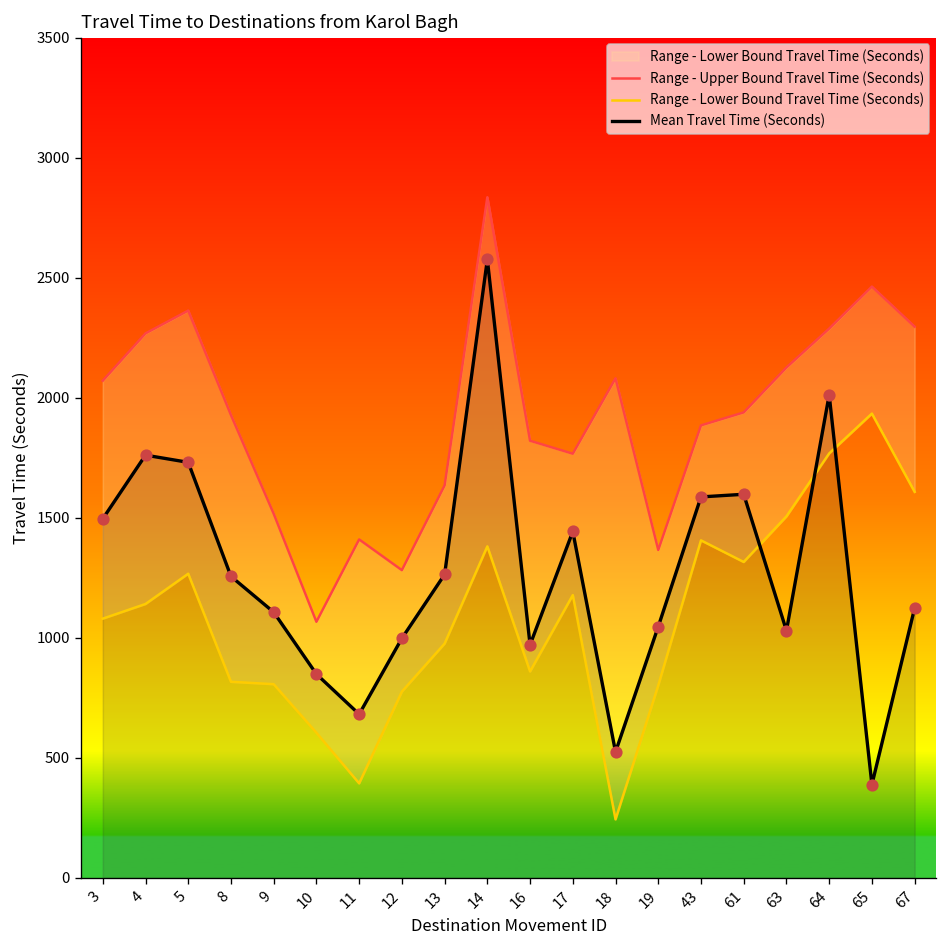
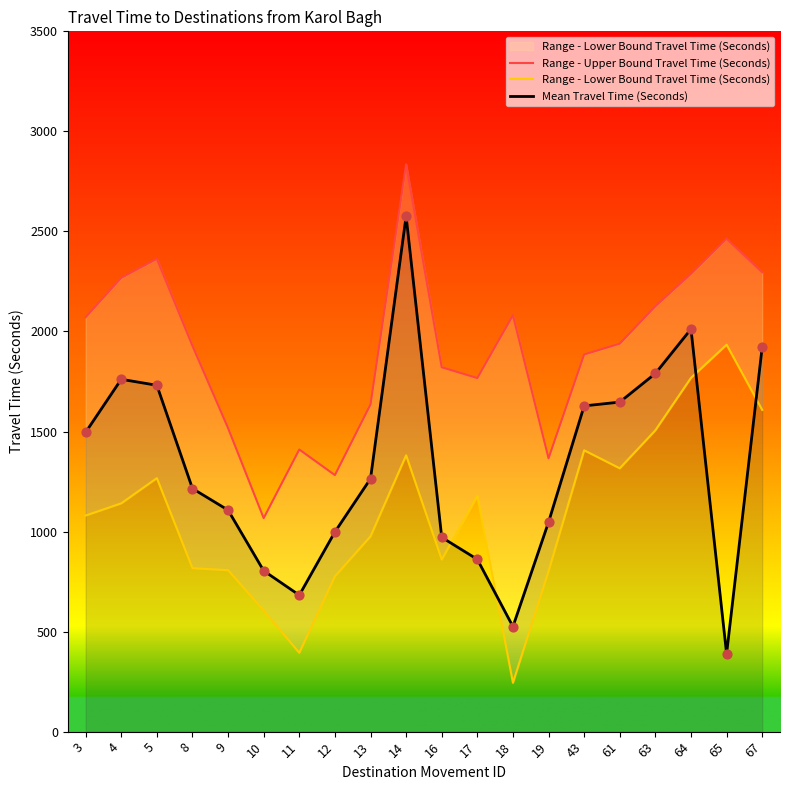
Mean Travel Time (Seconds), 8: 1260 -> 1220
Mean Travel Time (Seconds), 10: 850 -> 800
Mean Travel Time (Seconds), 17: 1440 -> 860
Mean Travel Time (Seconds), 43: 1590 -> 1630
Mean Travel Time (Seconds), 61: 1600 -> 1650
Mean Travel Time (Seconds), 63: 1030 -> 1790
Mean Travel Time (Seconds), 67: 1120 -> 1920
